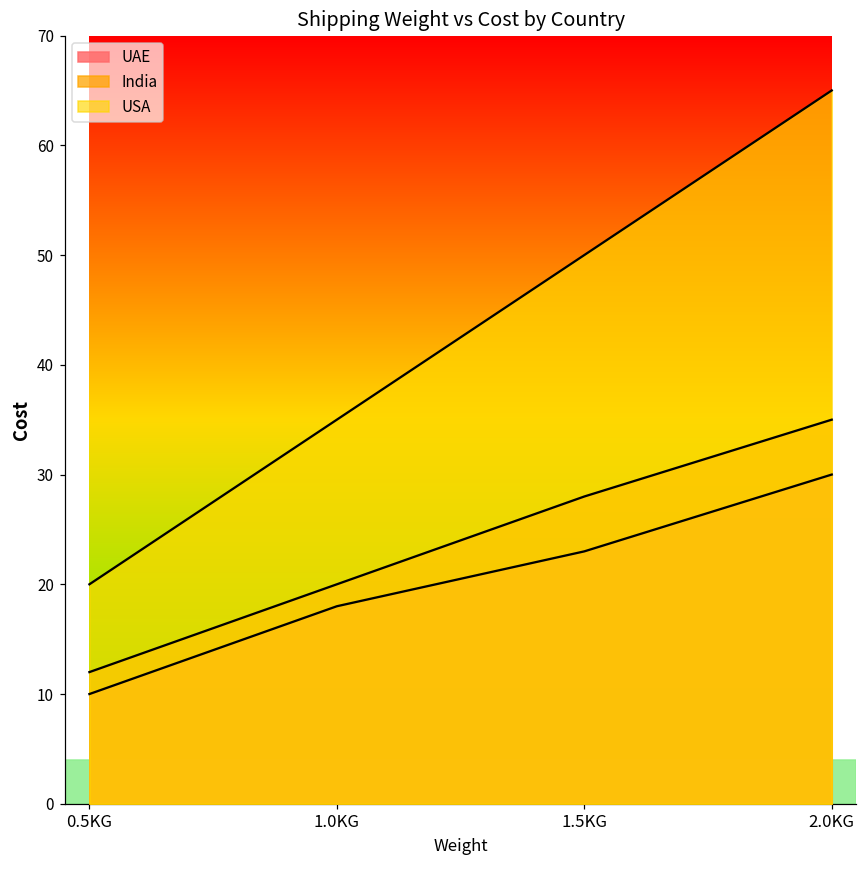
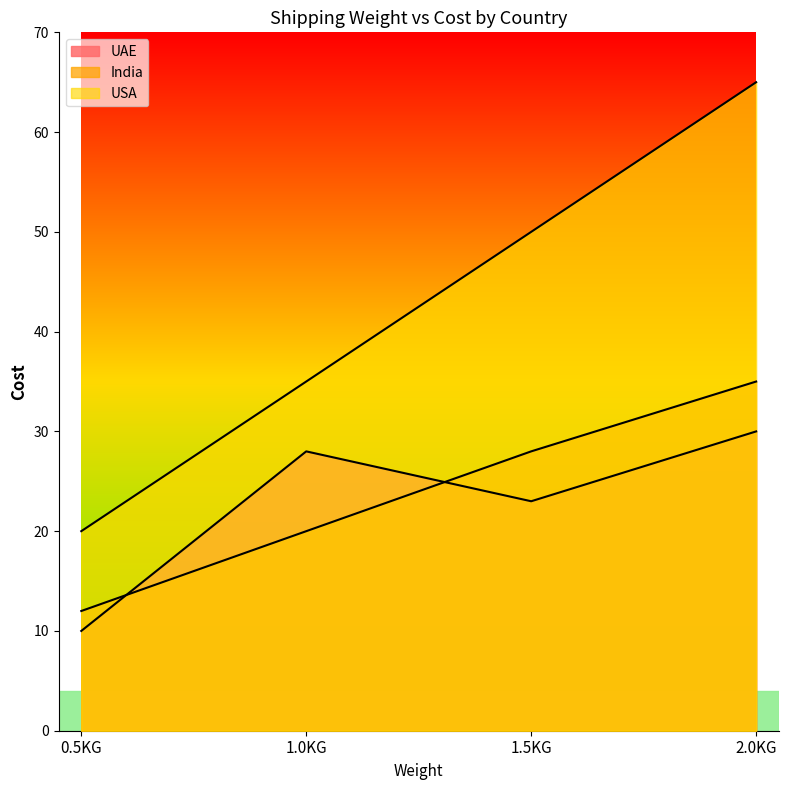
UAE, 1.0KG: 18 -> 28
